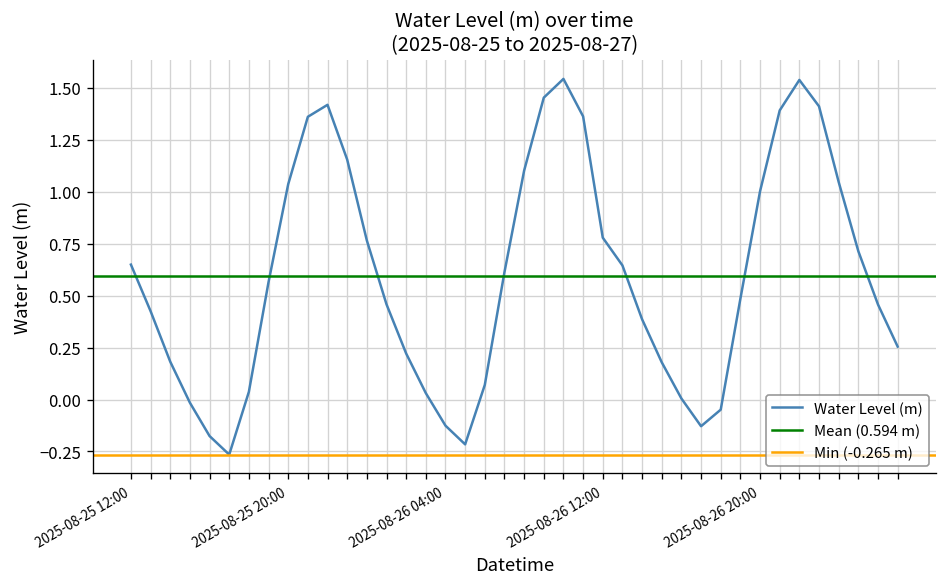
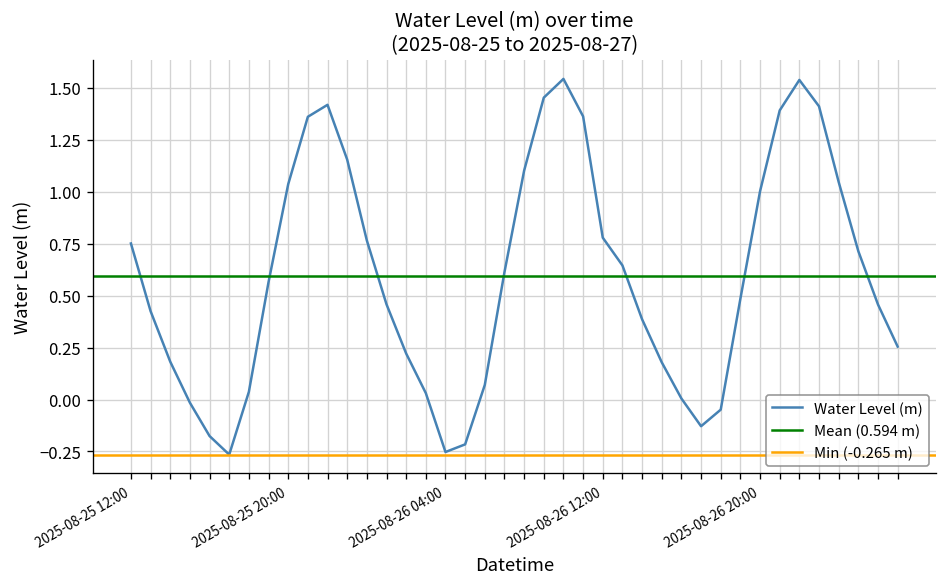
2025-08-25 12:00: 0.65 -> 0.75
2025-08-26 04:00: -0.13 -> -0.25
